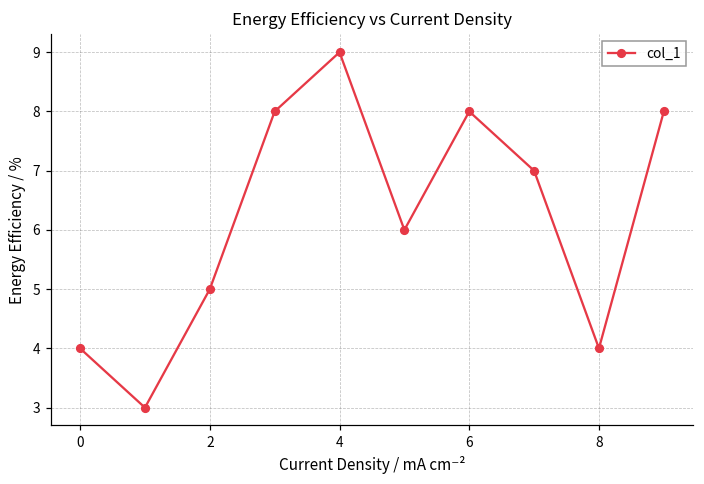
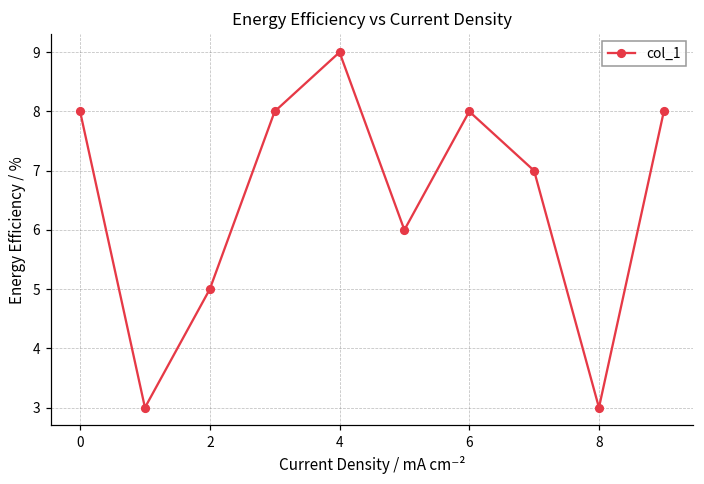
0: 4 -> 8
8: 4 -> 3
